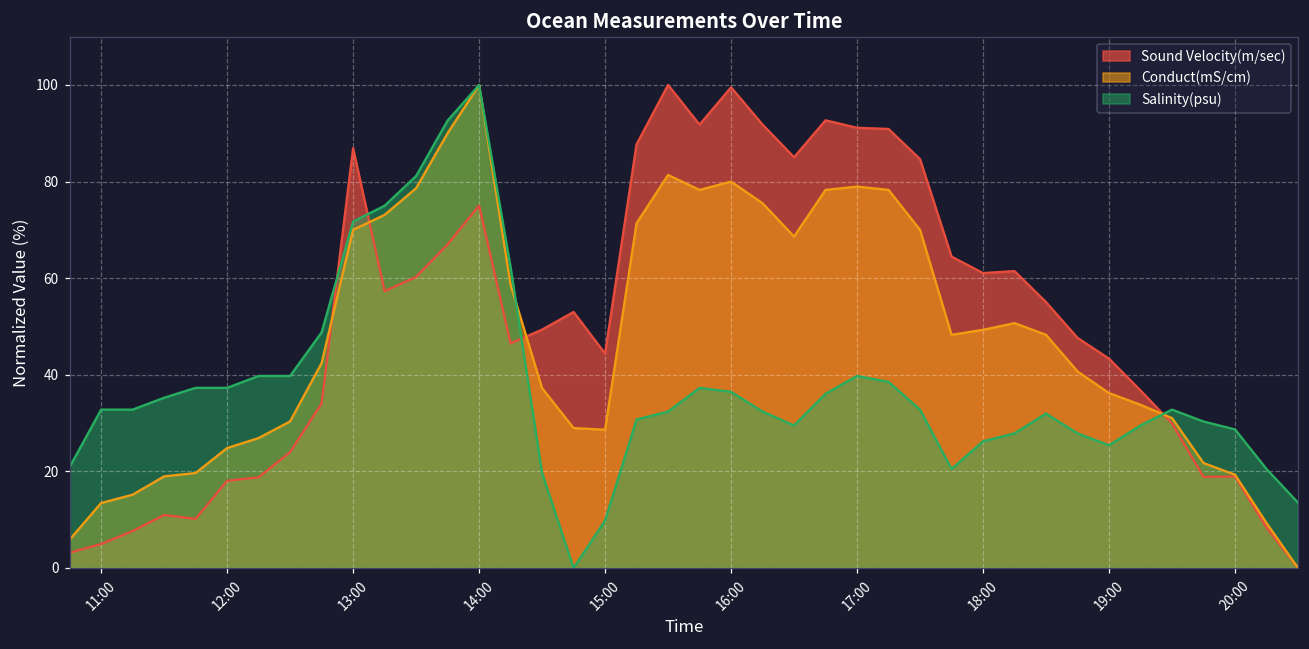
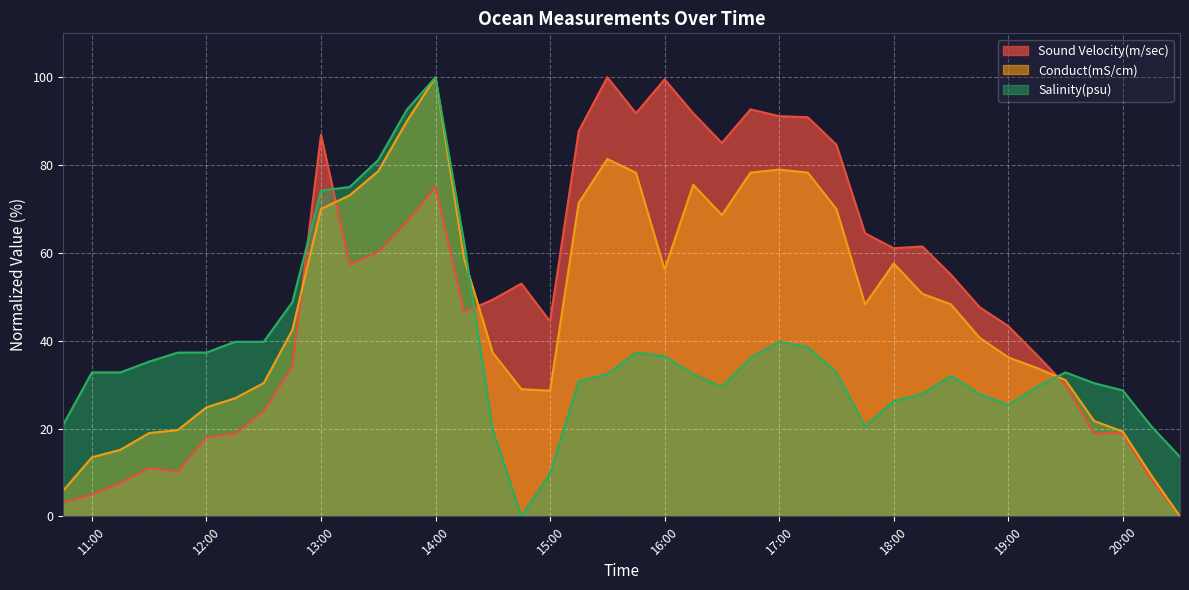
Salinity(psu), 13:00: 72 -> 74
Conduct(mS/cm), 16:00: 80 -> 56
Conduct(mS/cm), 18:00: 49 -> 58
